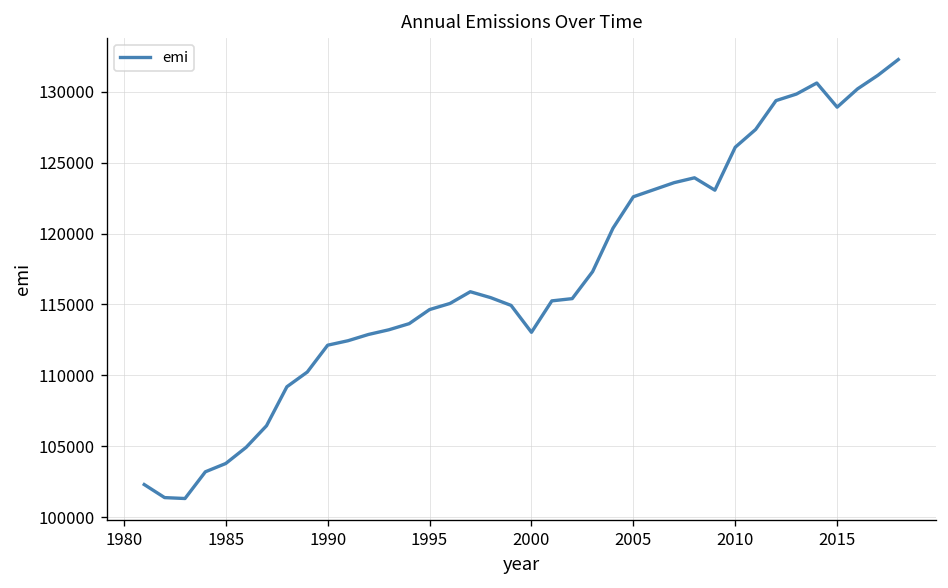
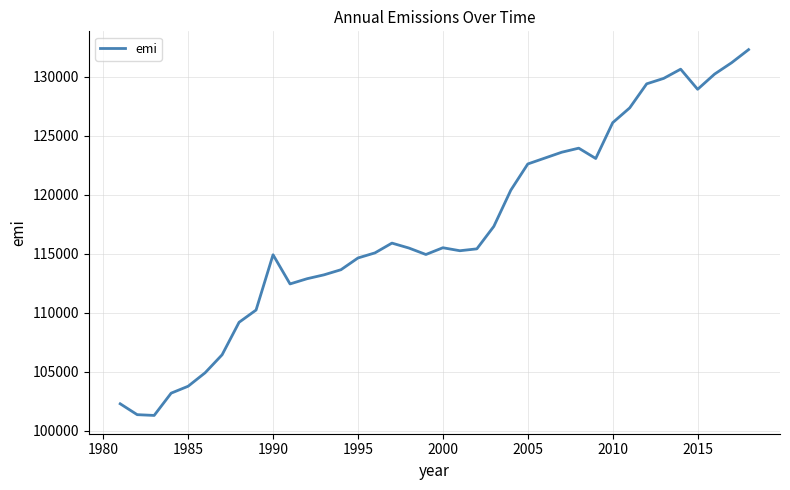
1990: 112100 -> 114900
2000: 113000 -> 115500
